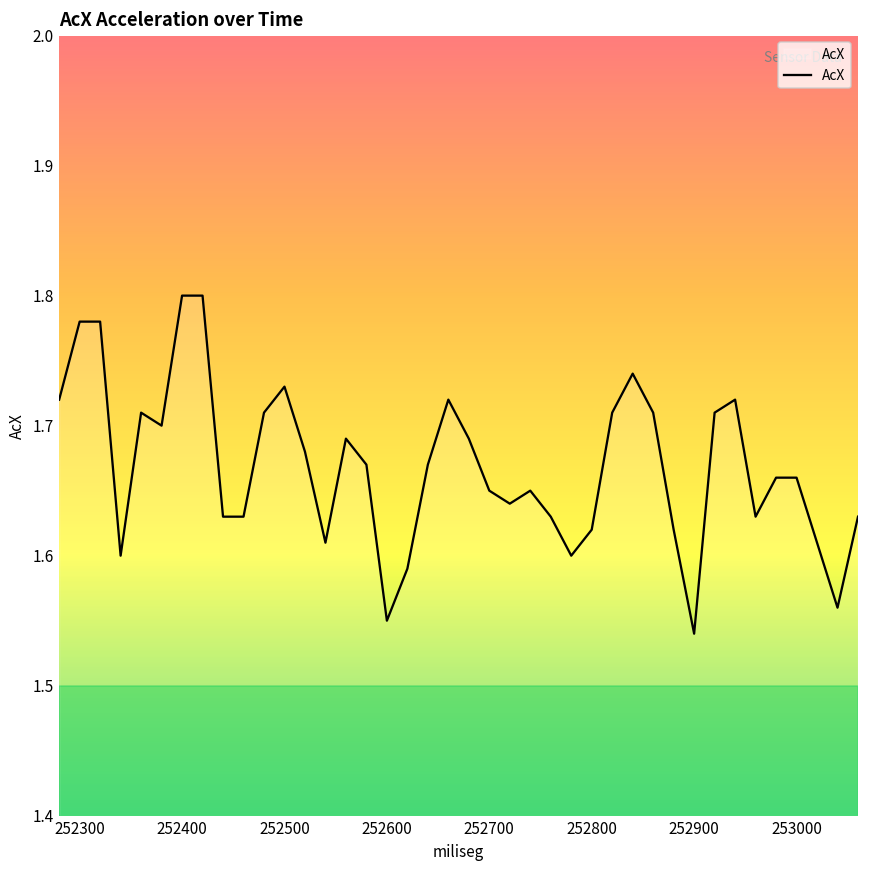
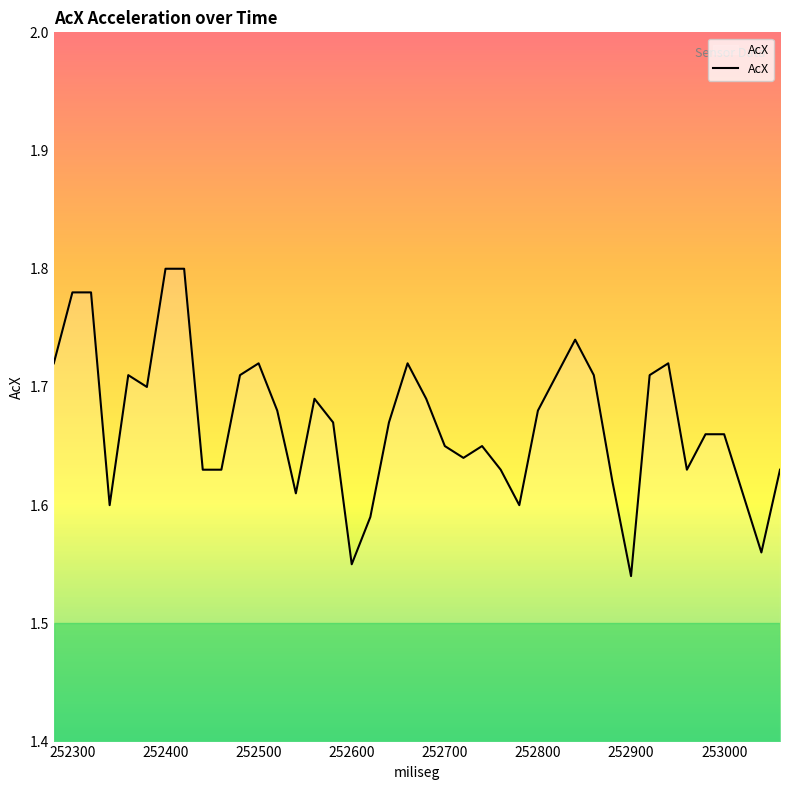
252500: 1.73 -> 1.72
252800: 1.62 -> 1.68
